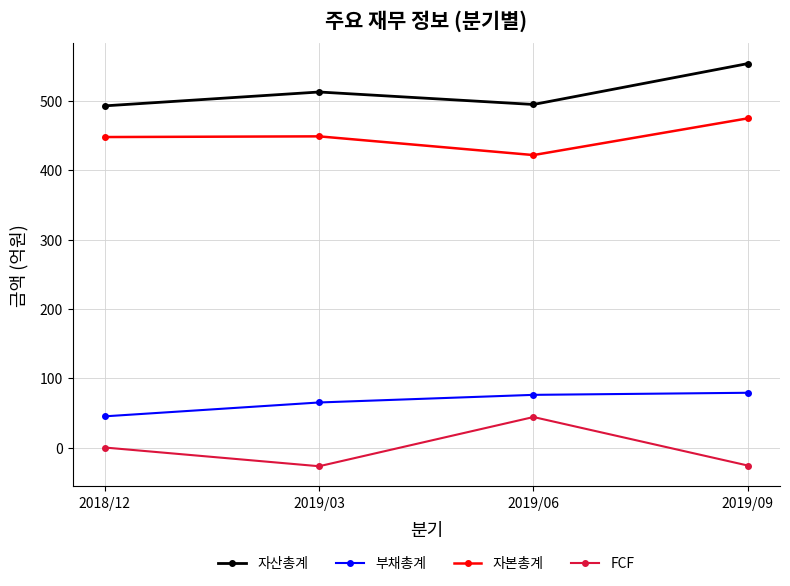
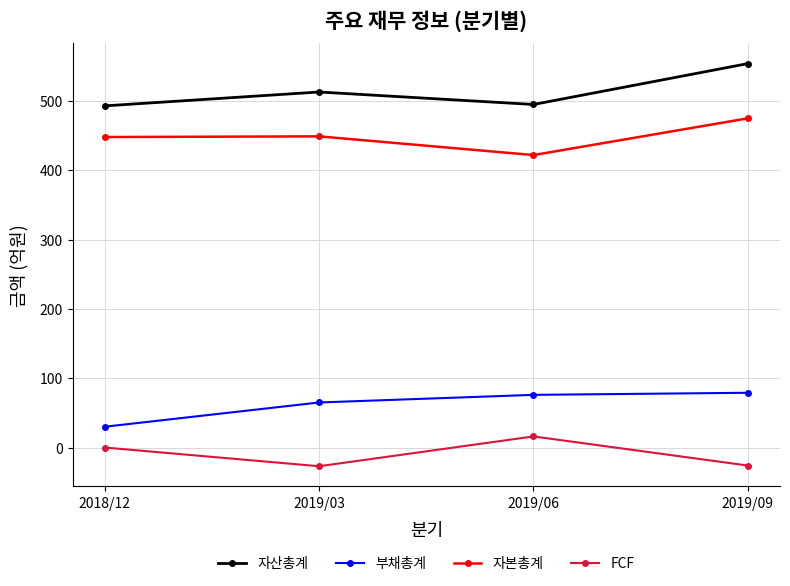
부채총계, 2018/12: 50 -> 30
FCF, 2019/06: 40 -> 20
